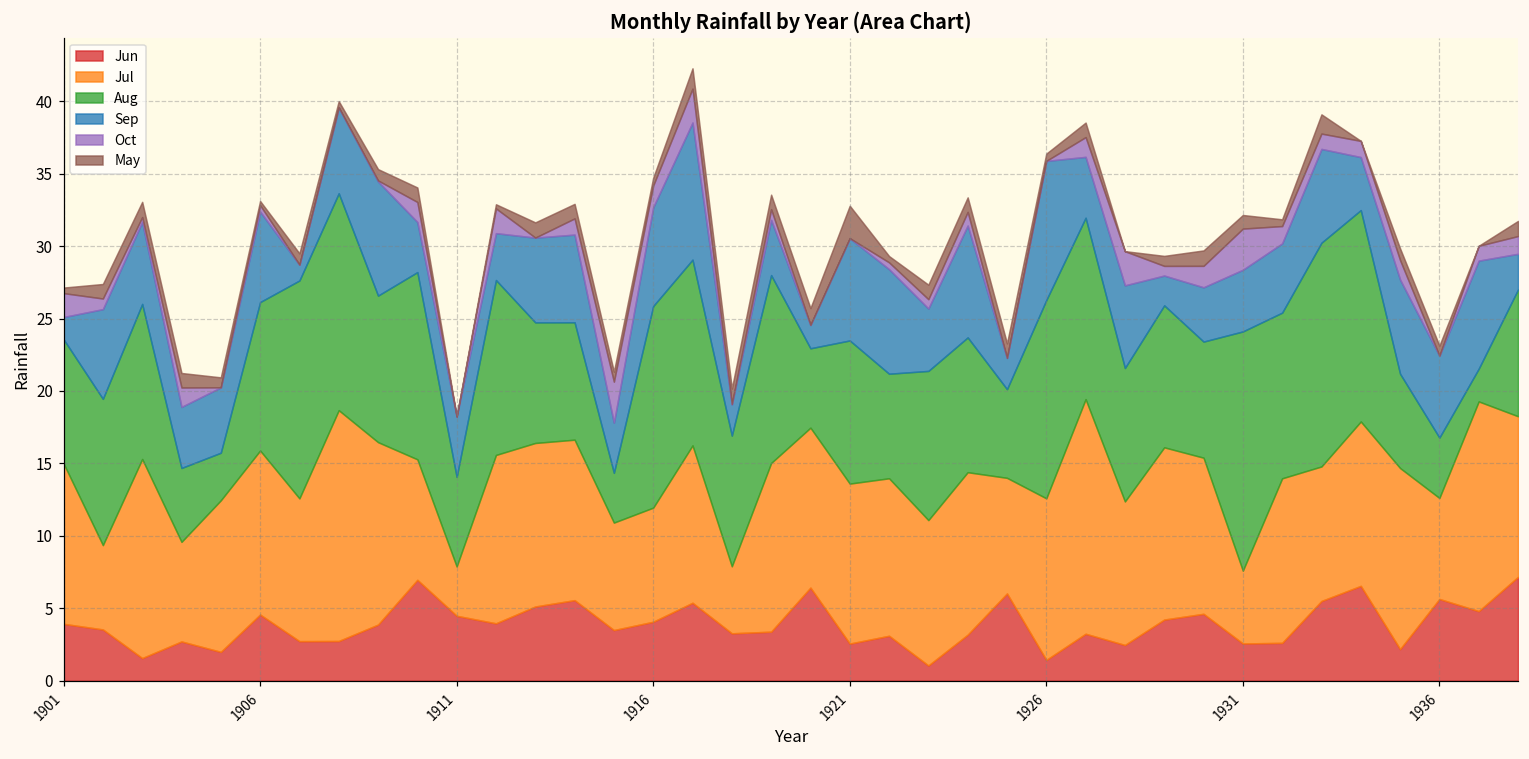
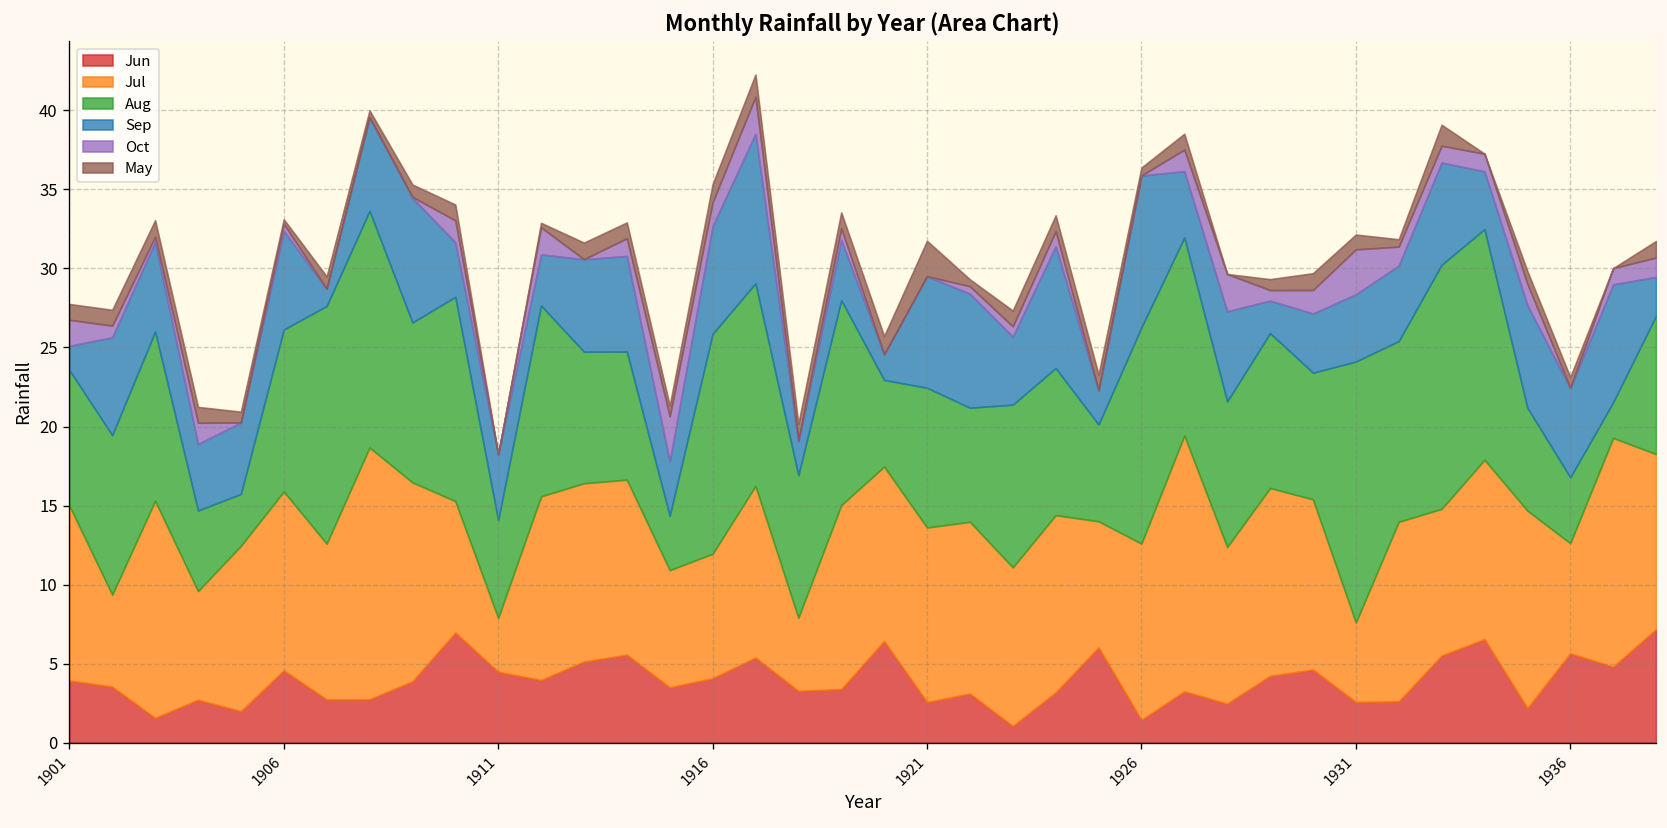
May, 1901: 0.4 -> 1.0
May, 1916: 0.5 -> 1.2
Aug, 1921: 9.9 -> 8.8
